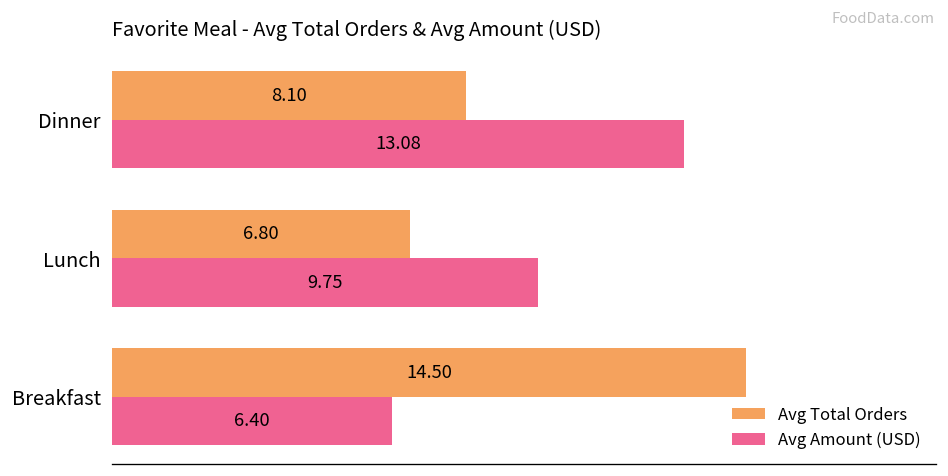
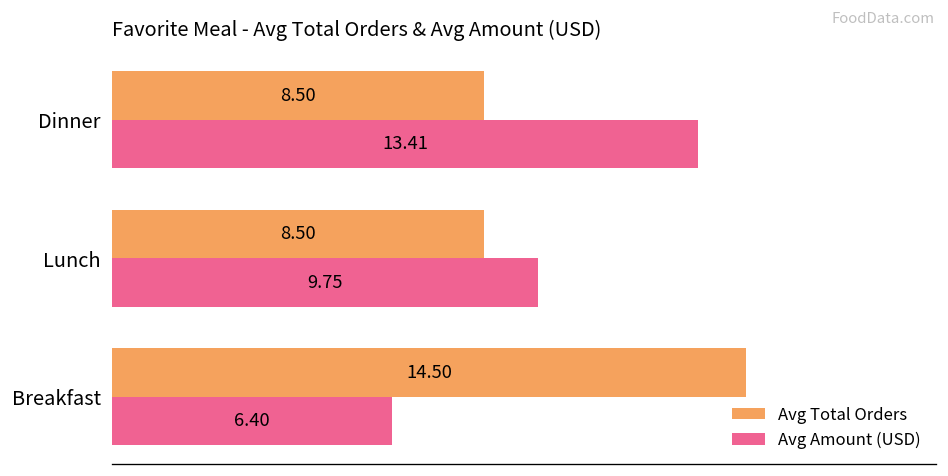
Avg Total Orders, Dinner: 8.10 -> 8.50
Avg Amount (USD), Dinner: 13.08 -> 13.41
Avg Total Orders, Lunch: 6.80 -> 8.50
